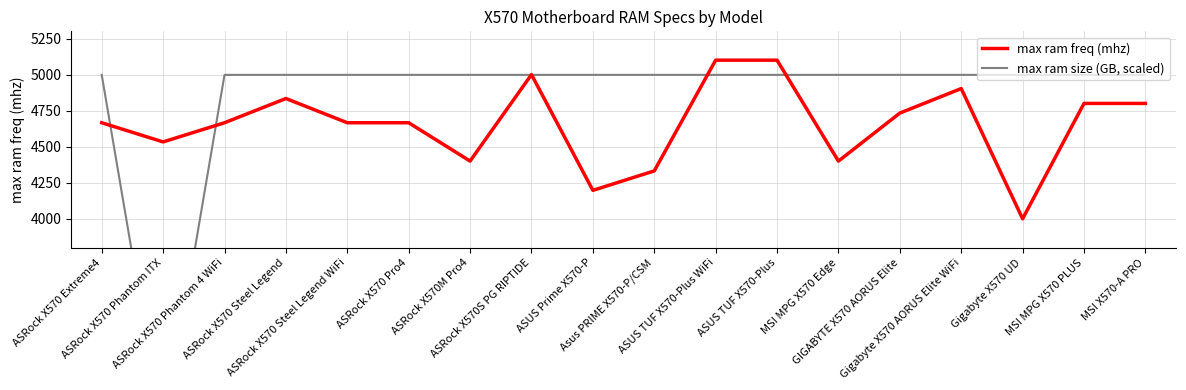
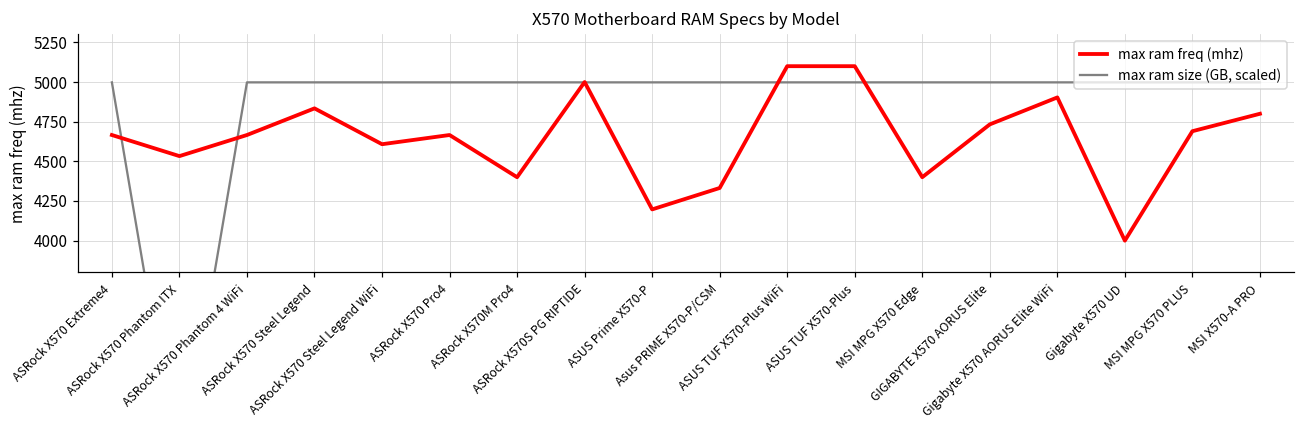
max ram freq (mhz), ASRock X570 Steel Legend WiFi: 4670 -> 4610
max ram freq (mhz), MSI MPG X570 PLUS: 4800 -> 4690
